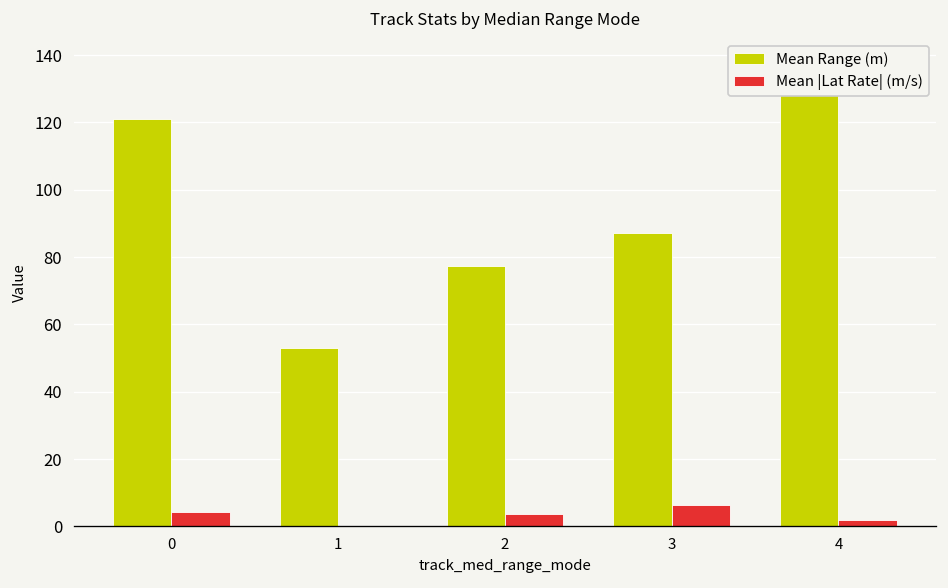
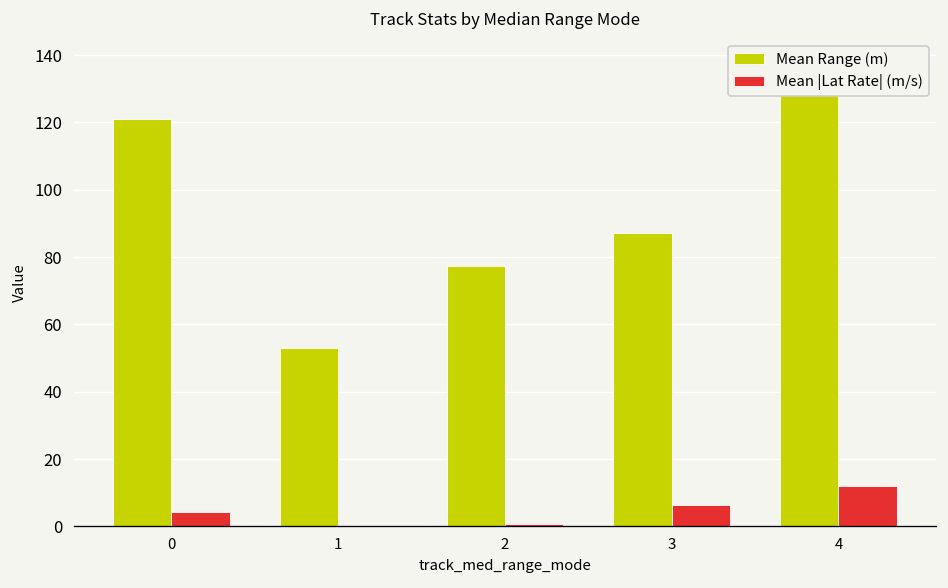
Mean |Lat Rate| (m/s), 2: 4 -> 1
Mean |Lat Rate| (m/s), 4: 2 -> 12
